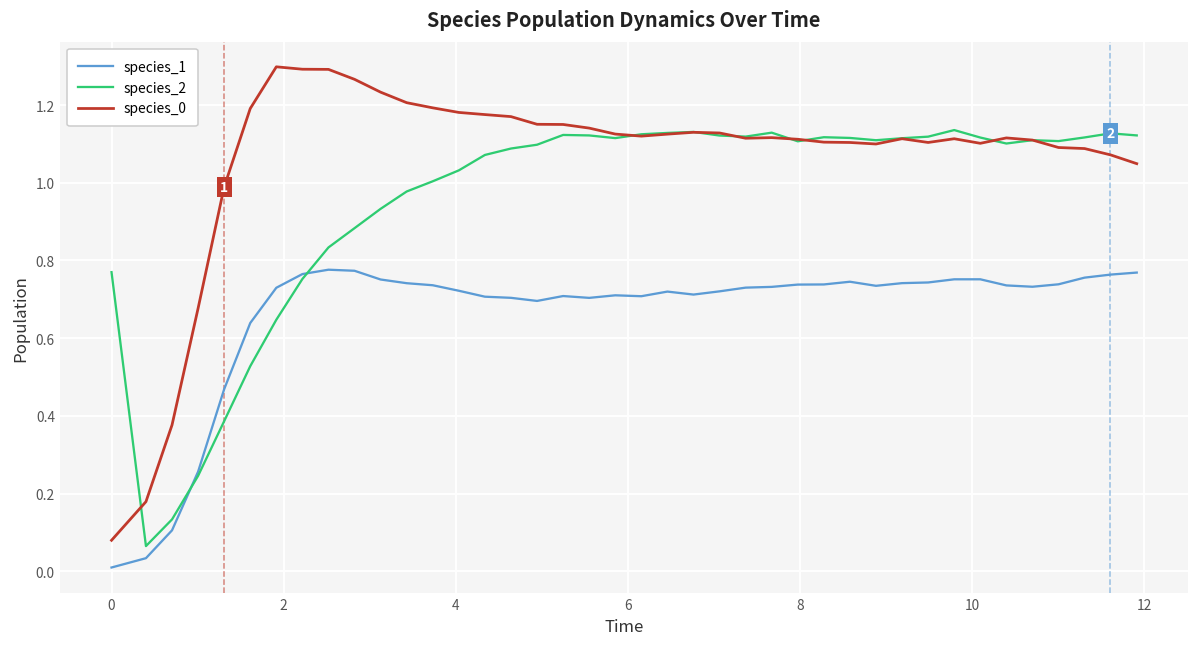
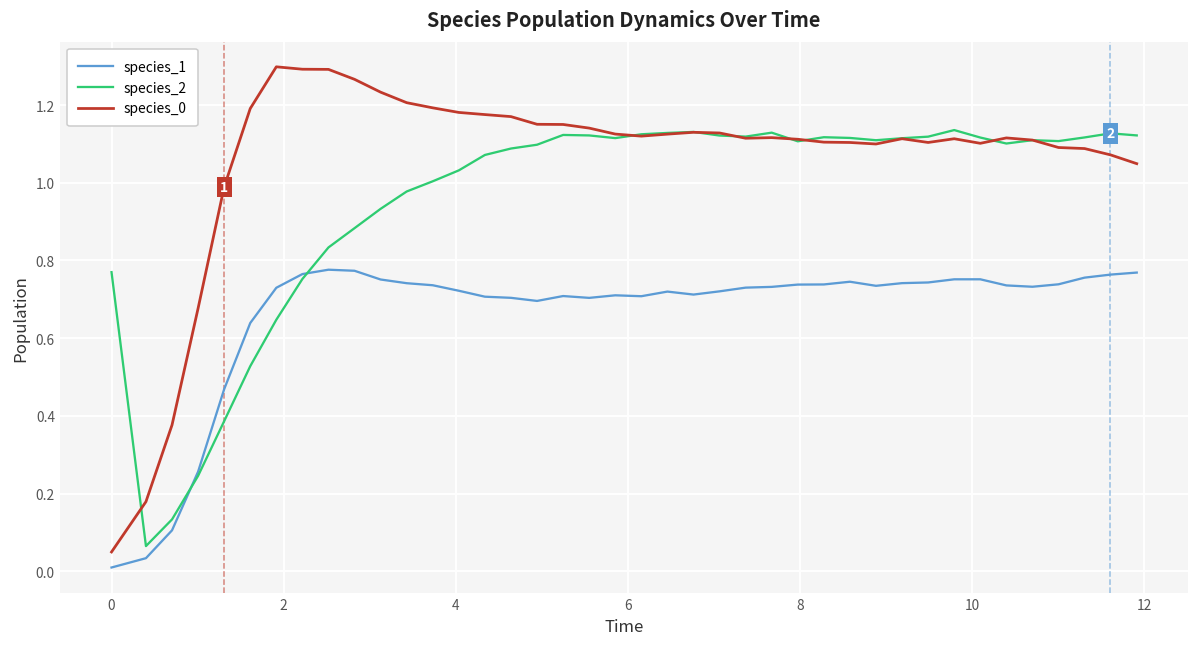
species_0, 0: 0.08 -> 0.05
